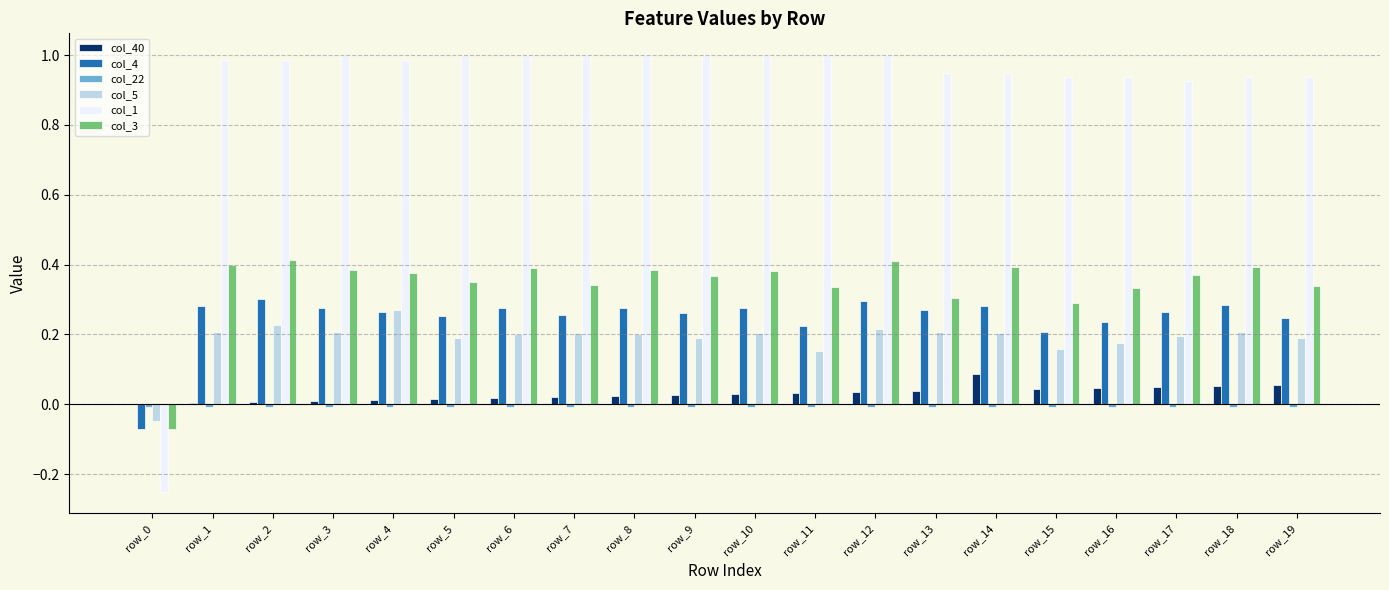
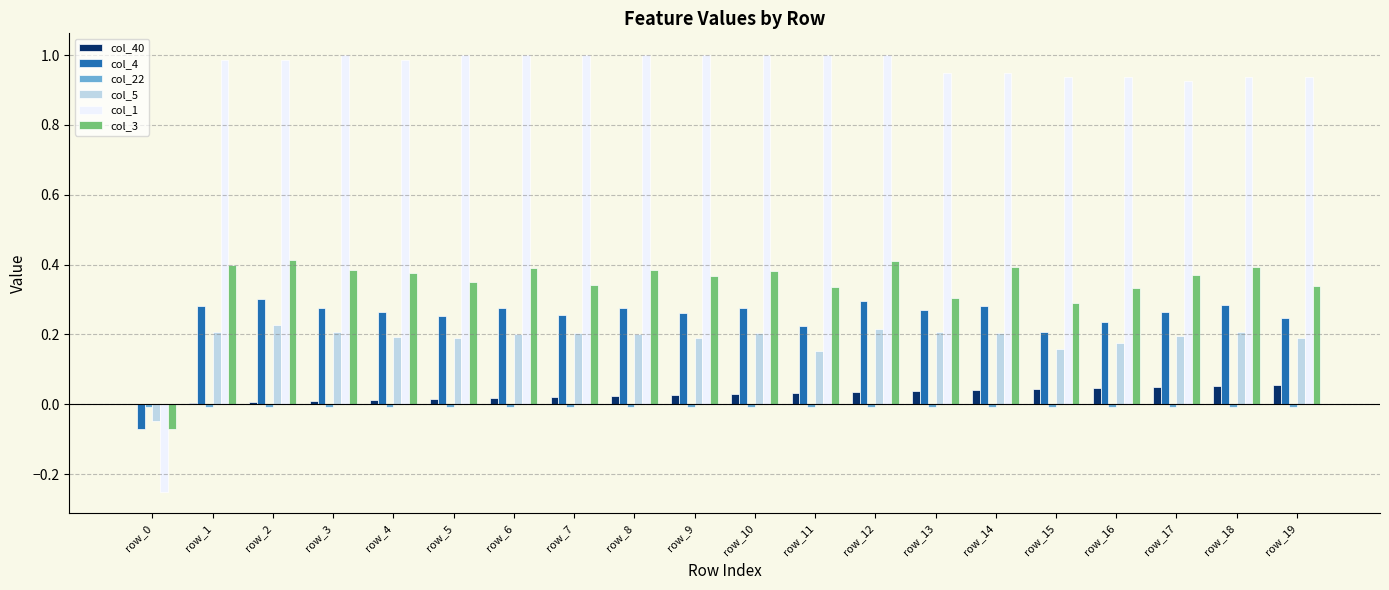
col_5, row_4: 0.27 -> 0.19
col_40, row_14: 0.09 -> 0.04
